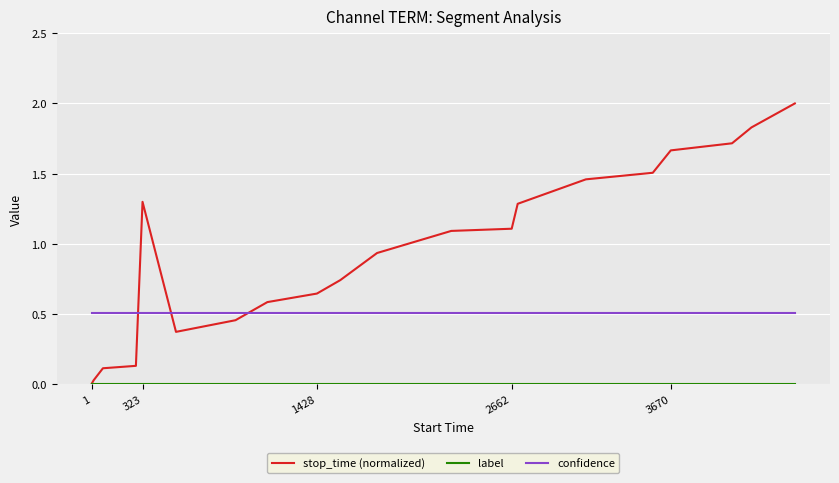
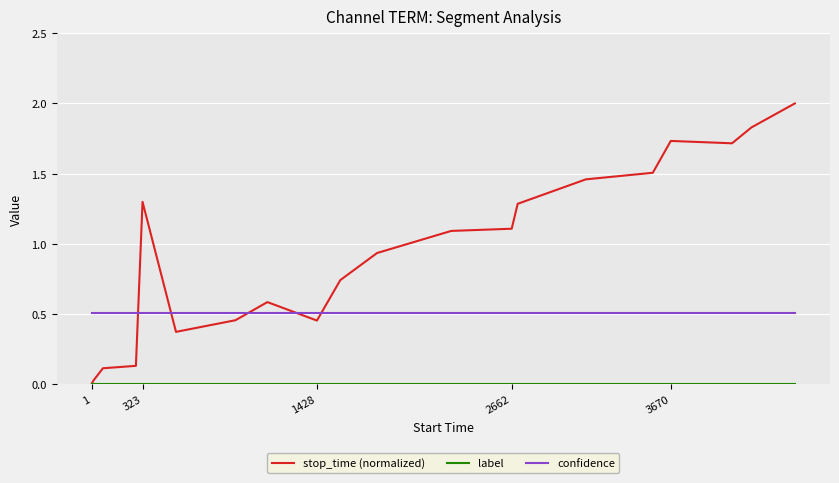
stop_time (normalized), 1428: 0.65 -> 0.45
stop_time (normalized), 3670: 1.67 -> 1.73
